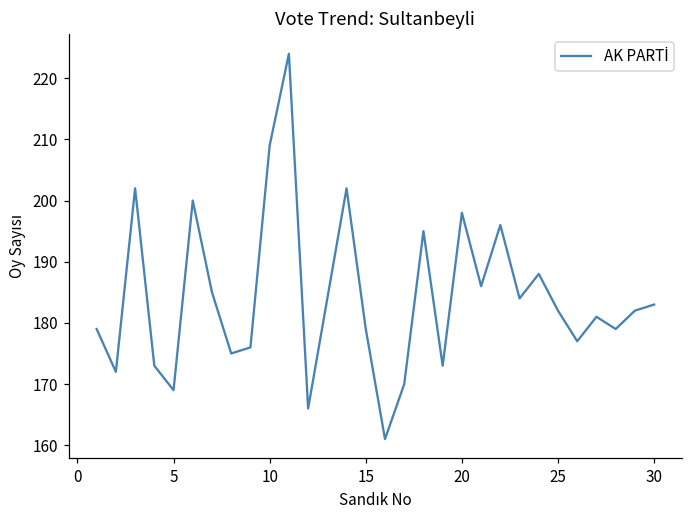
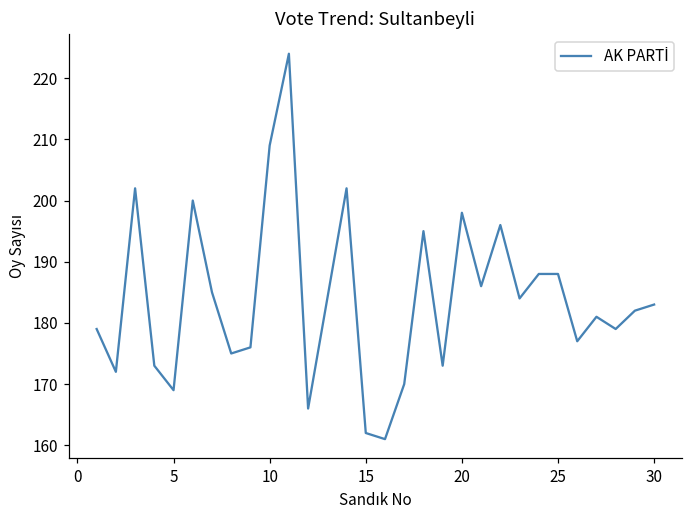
15: 179 -> 162
25: 182 -> 188
